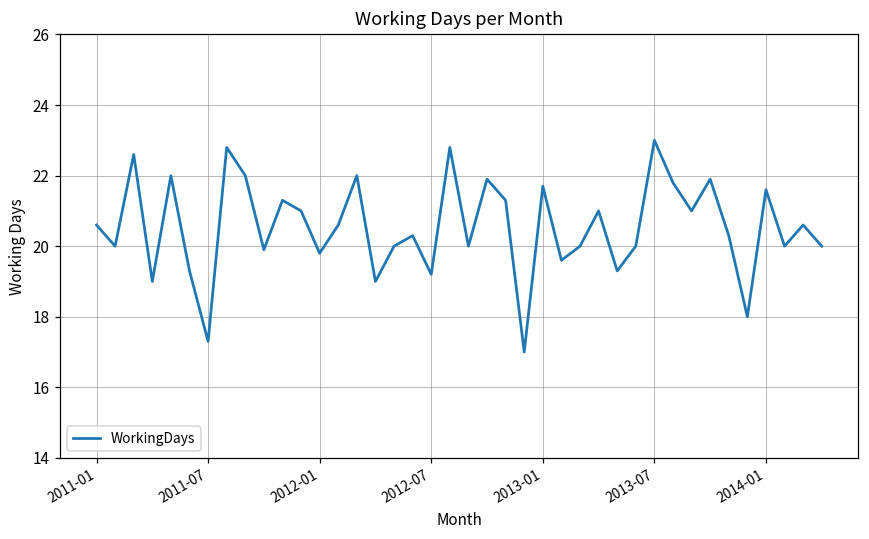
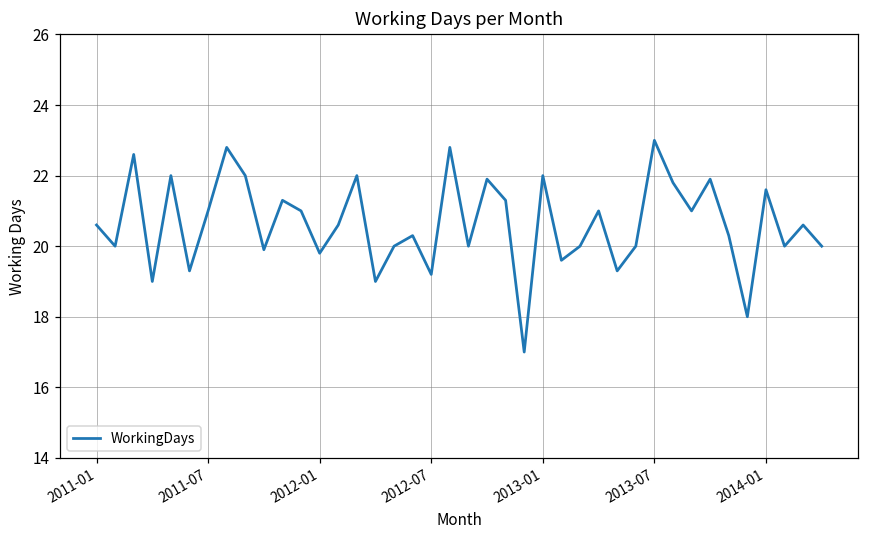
2011-07: 17.3 -> 21.0
2013-01: 21.7 -> 22.0
